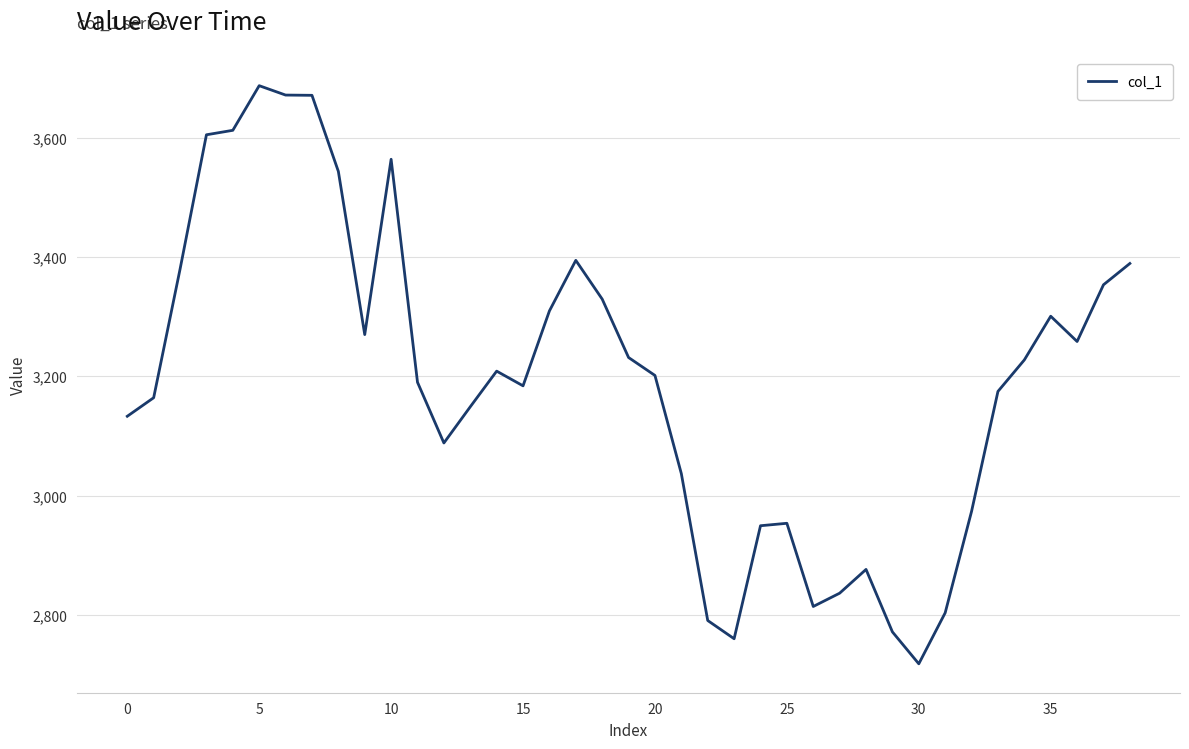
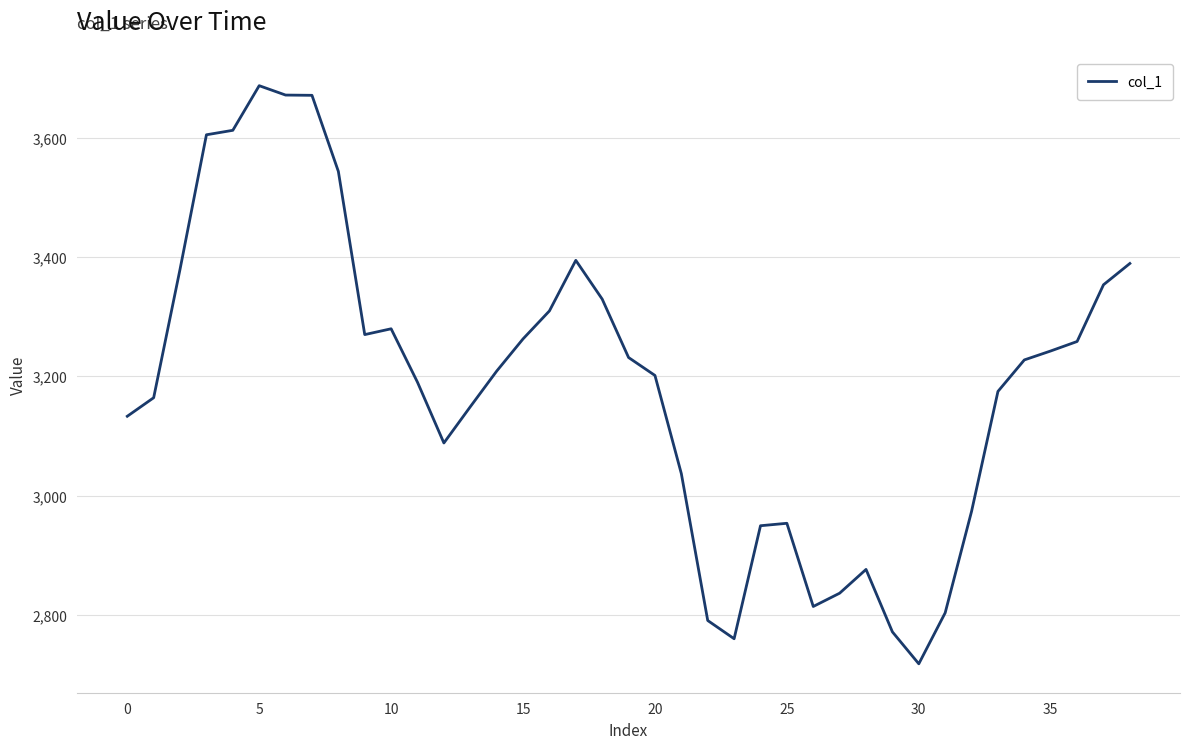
10: 3,560 -> 3,280
15: 3,180 -> 3,260
35: 3,300 -> 3,240
